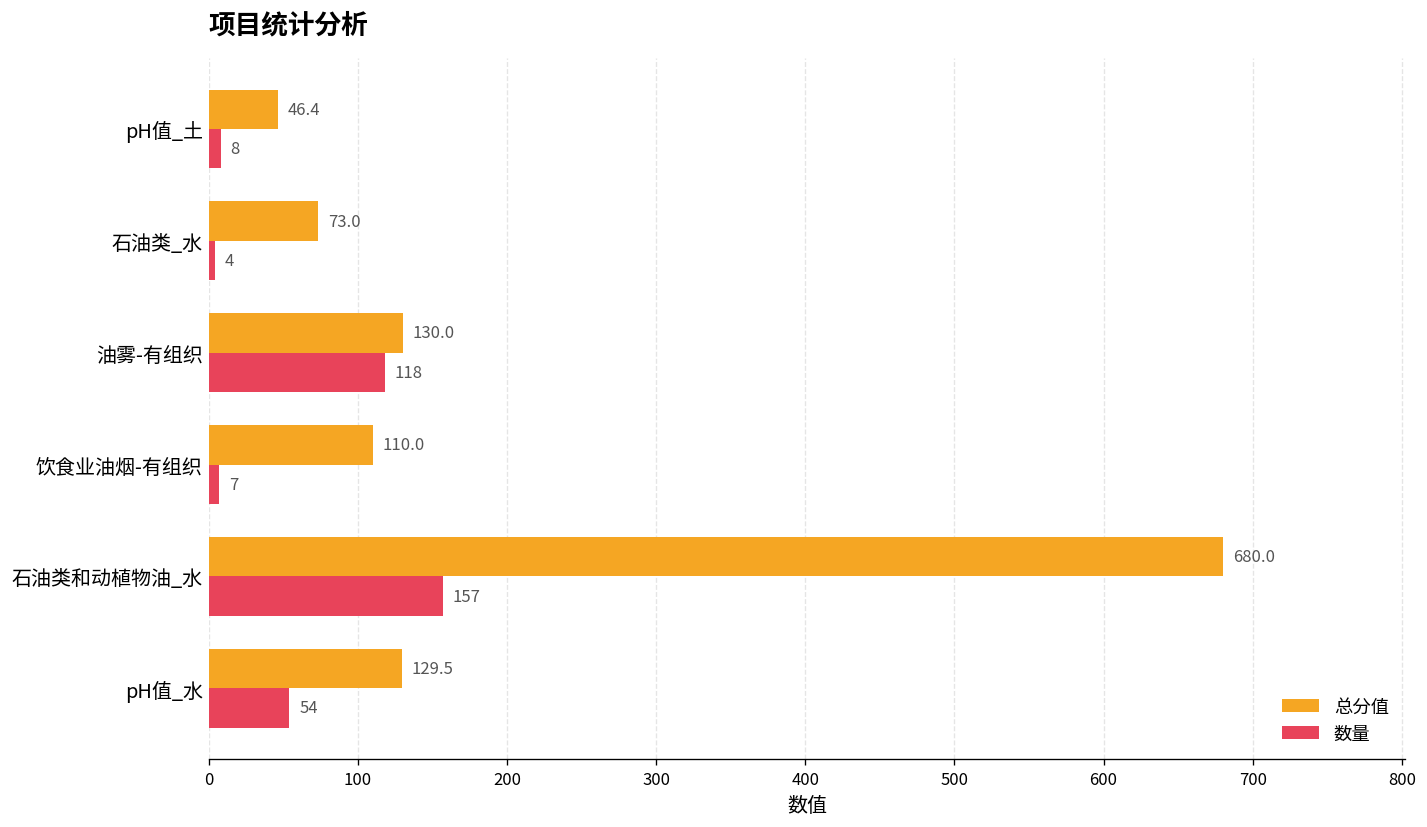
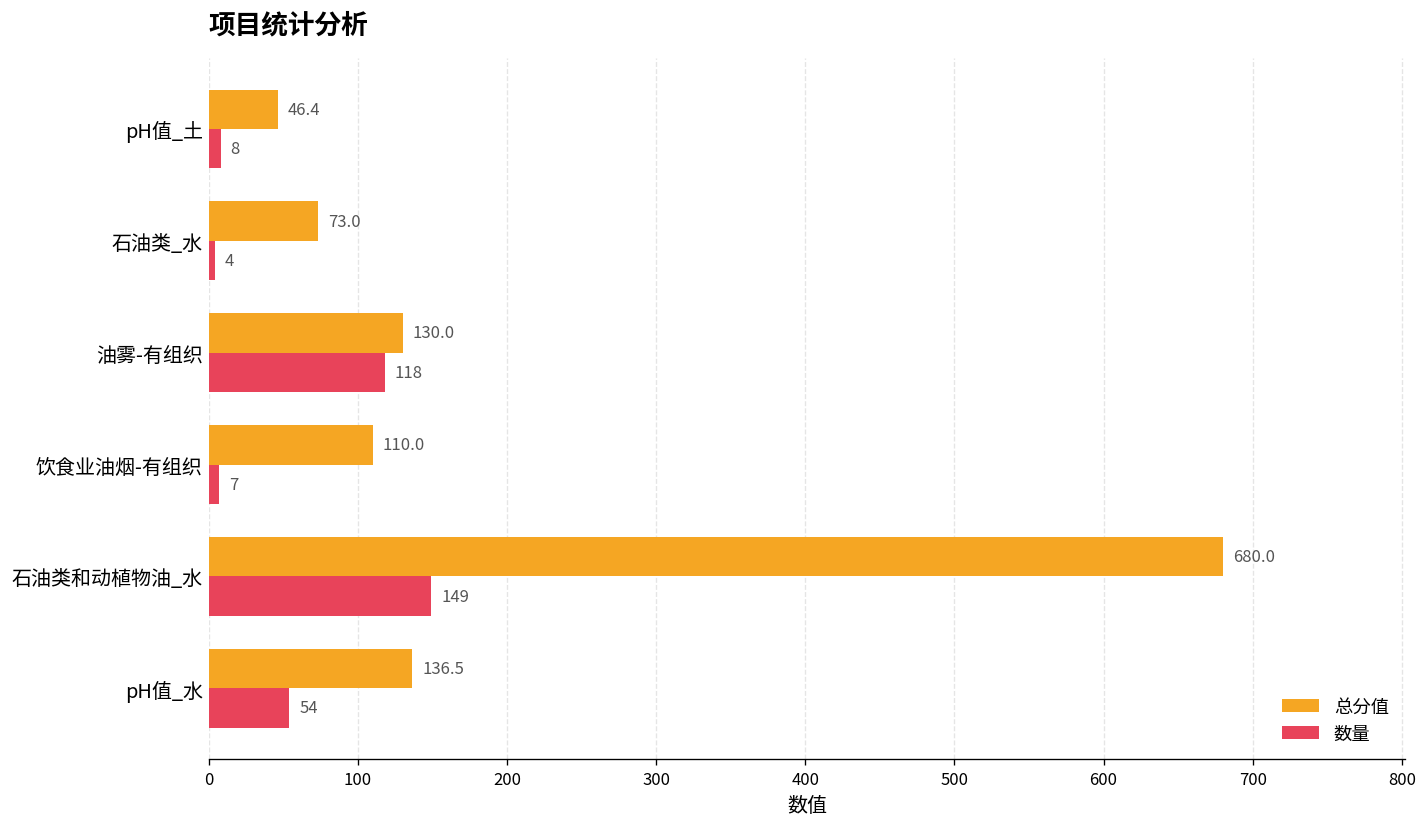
数量, 石油类和动植物油_水: 157 -> 149
总分值, pH值_水: 129.5 -> 136.5
